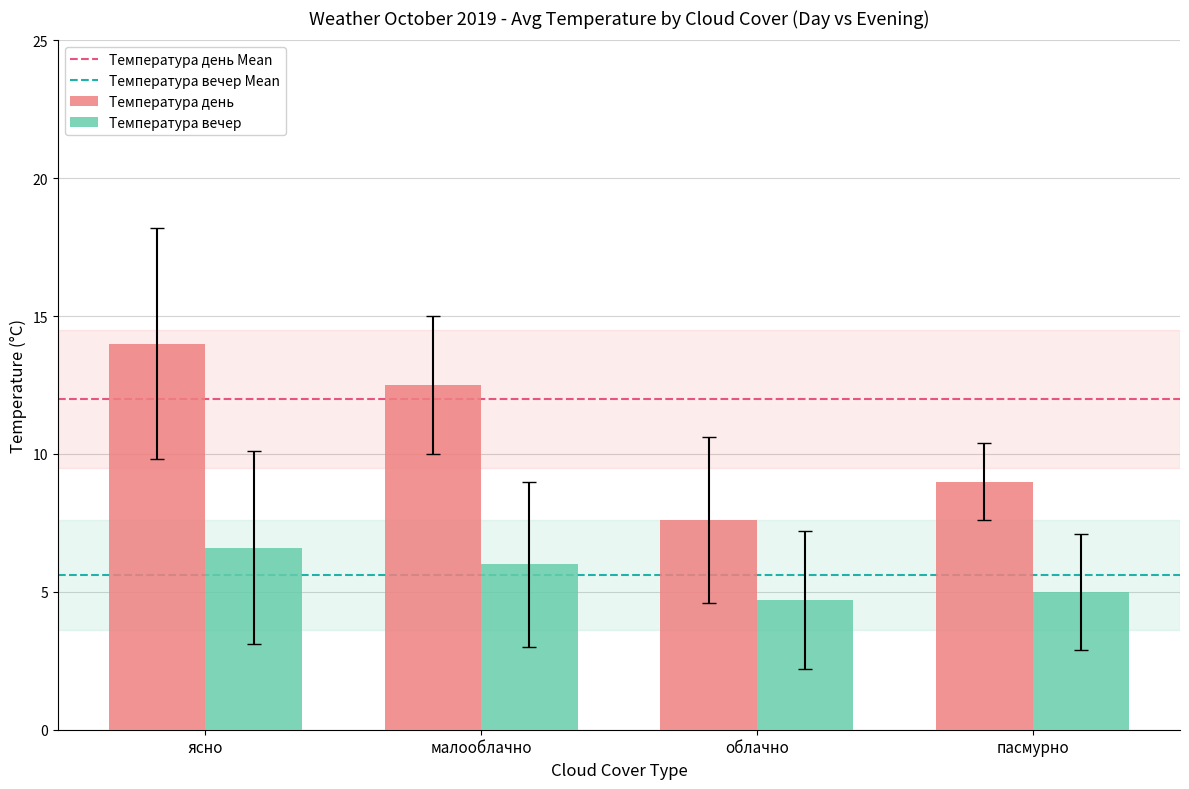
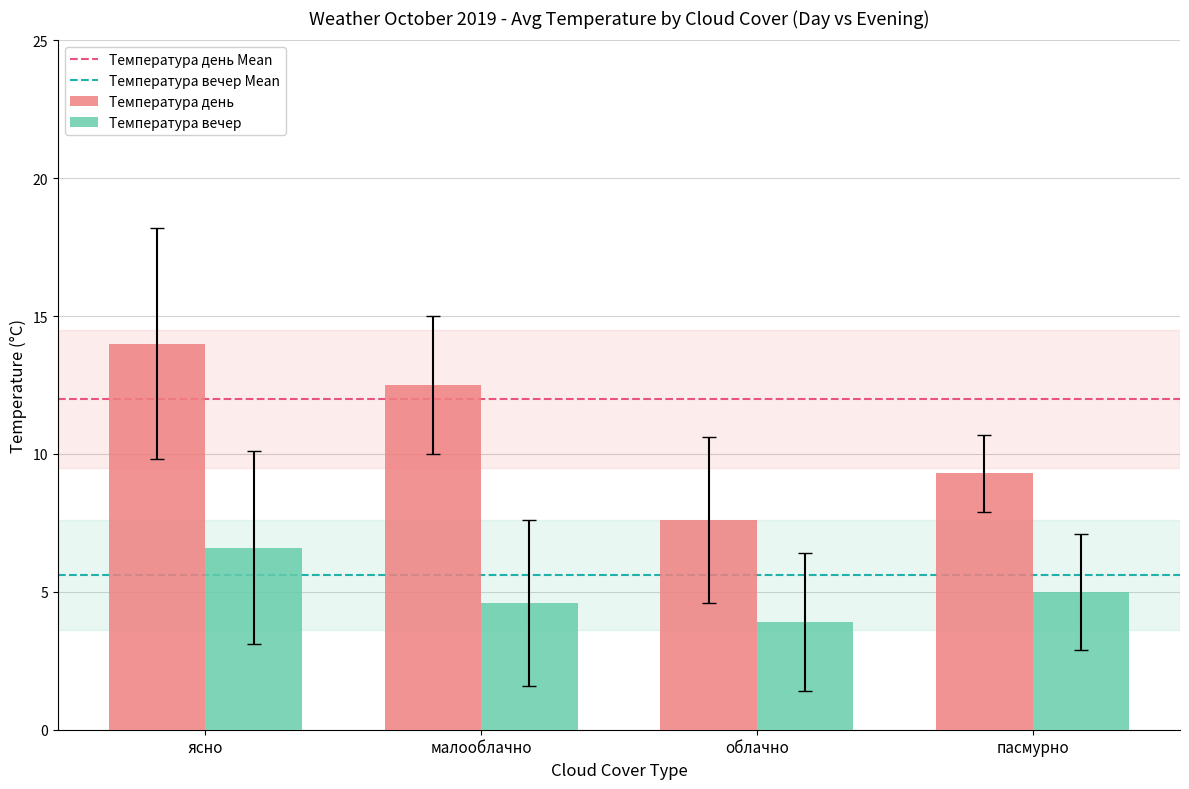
Температура вечер, малооблачно: 6.0 -> 4.6
Температура вечер, облачно: 4.7 -> 3.9
Температура день, пасмурно: 9.0 -> 9.3
